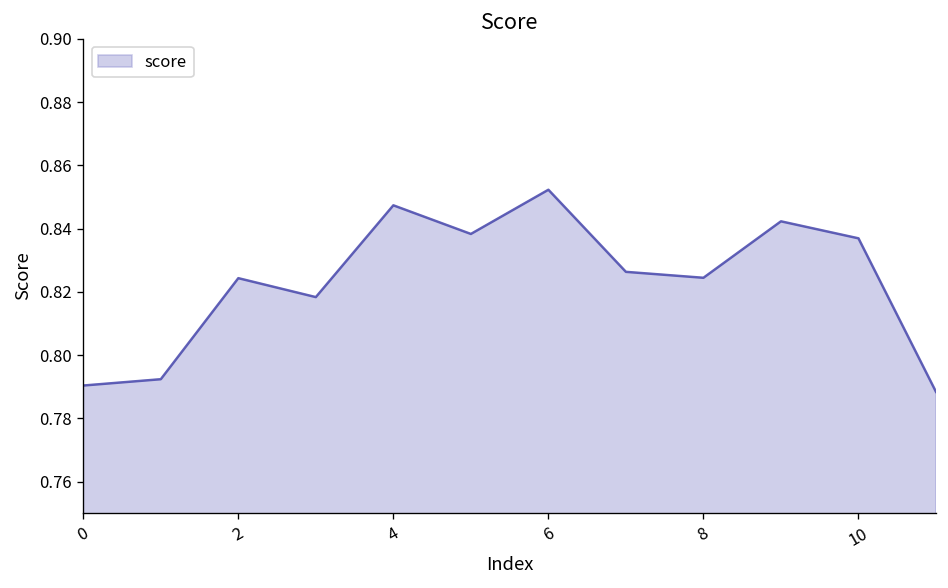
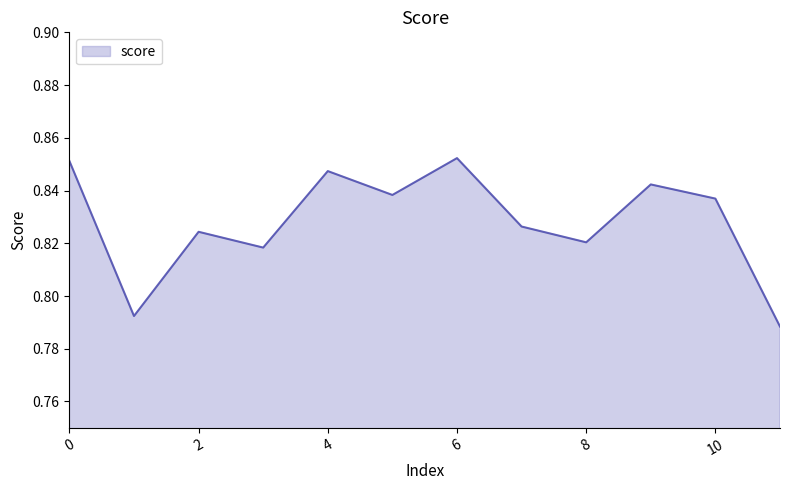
0: 0.790 -> 0.851
8: 0.824 -> 0.820
